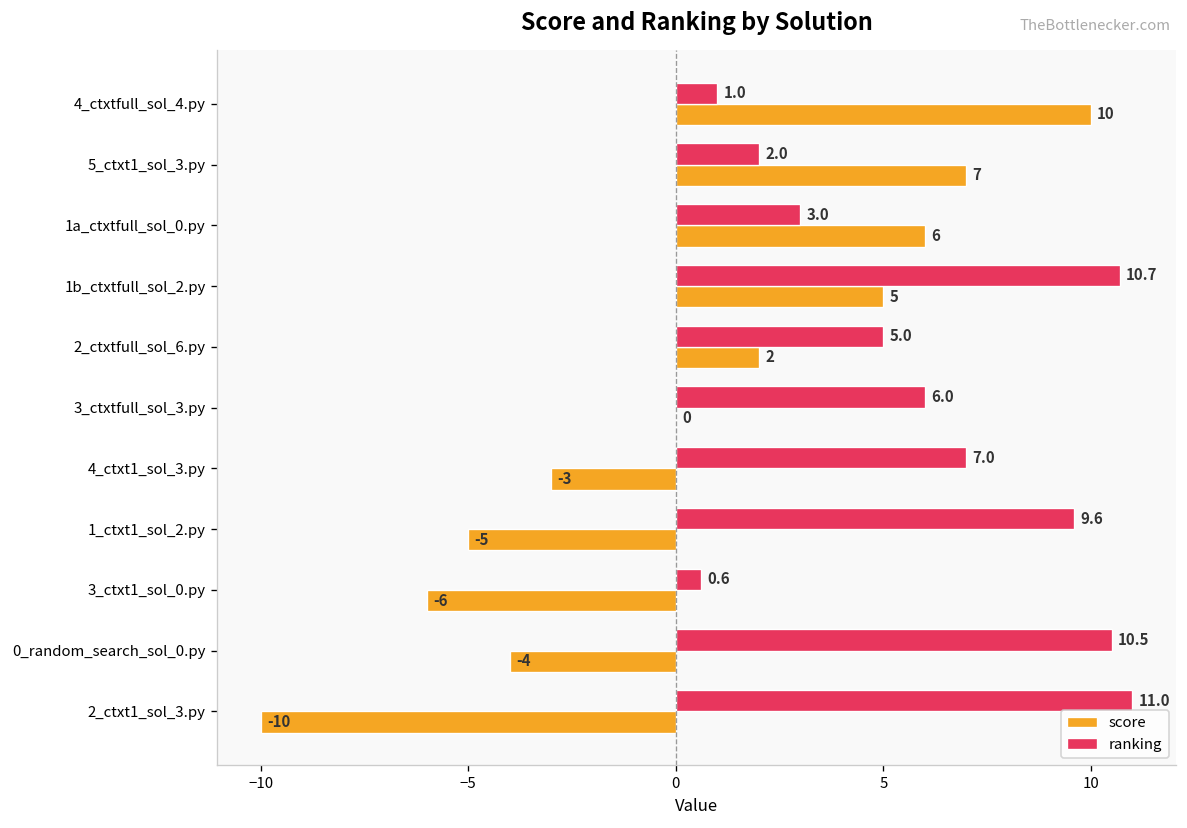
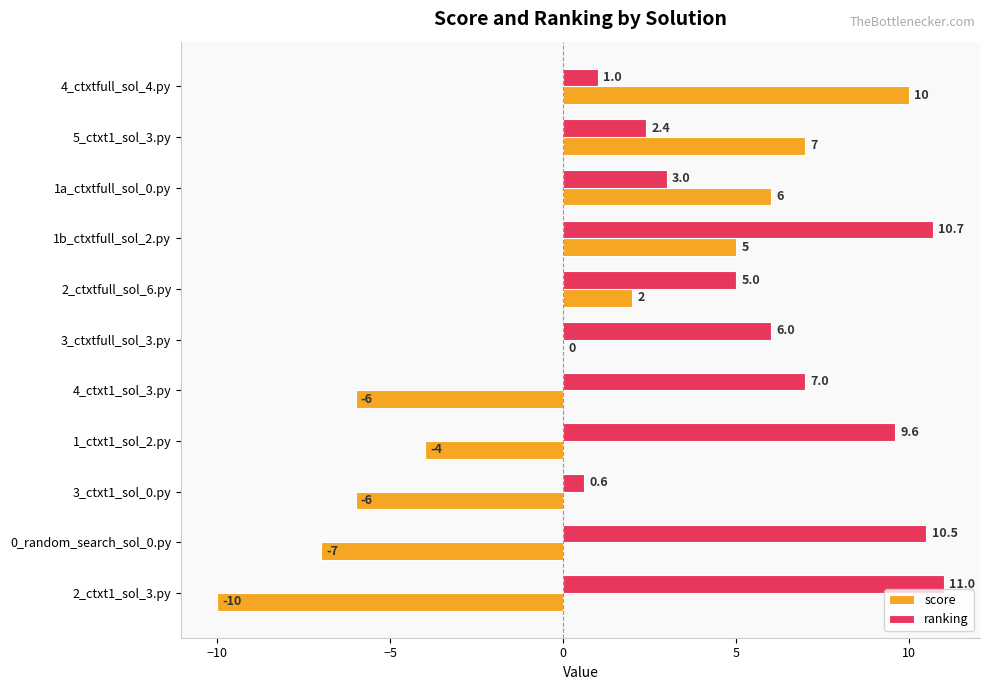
ranking, 5_ctxt1_sol_3.py: 2.0 -> 2.4
score, 4_ctxt1_sol_3.py: -3 -> -6
score, 1_ctxt1_sol_2.py: -5 -> -4
score, 0_random_search_sol_0.py: -4 -> -7
